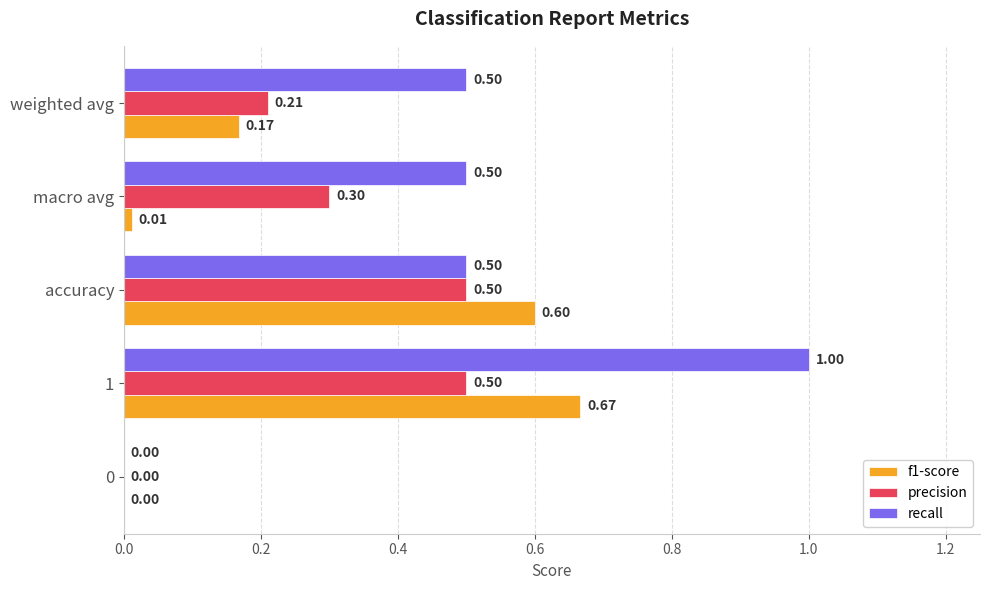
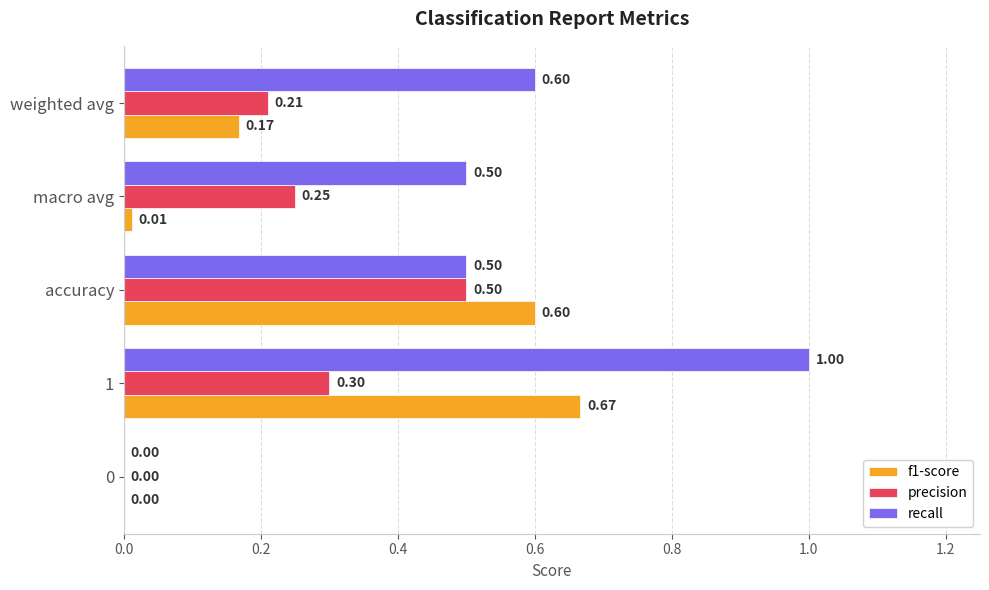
recall, weighted avg: 0.50 -> 0.60
precision, macro avg: 0.30 -> 0.25
precision, 1: 0.50 -> 0.30
